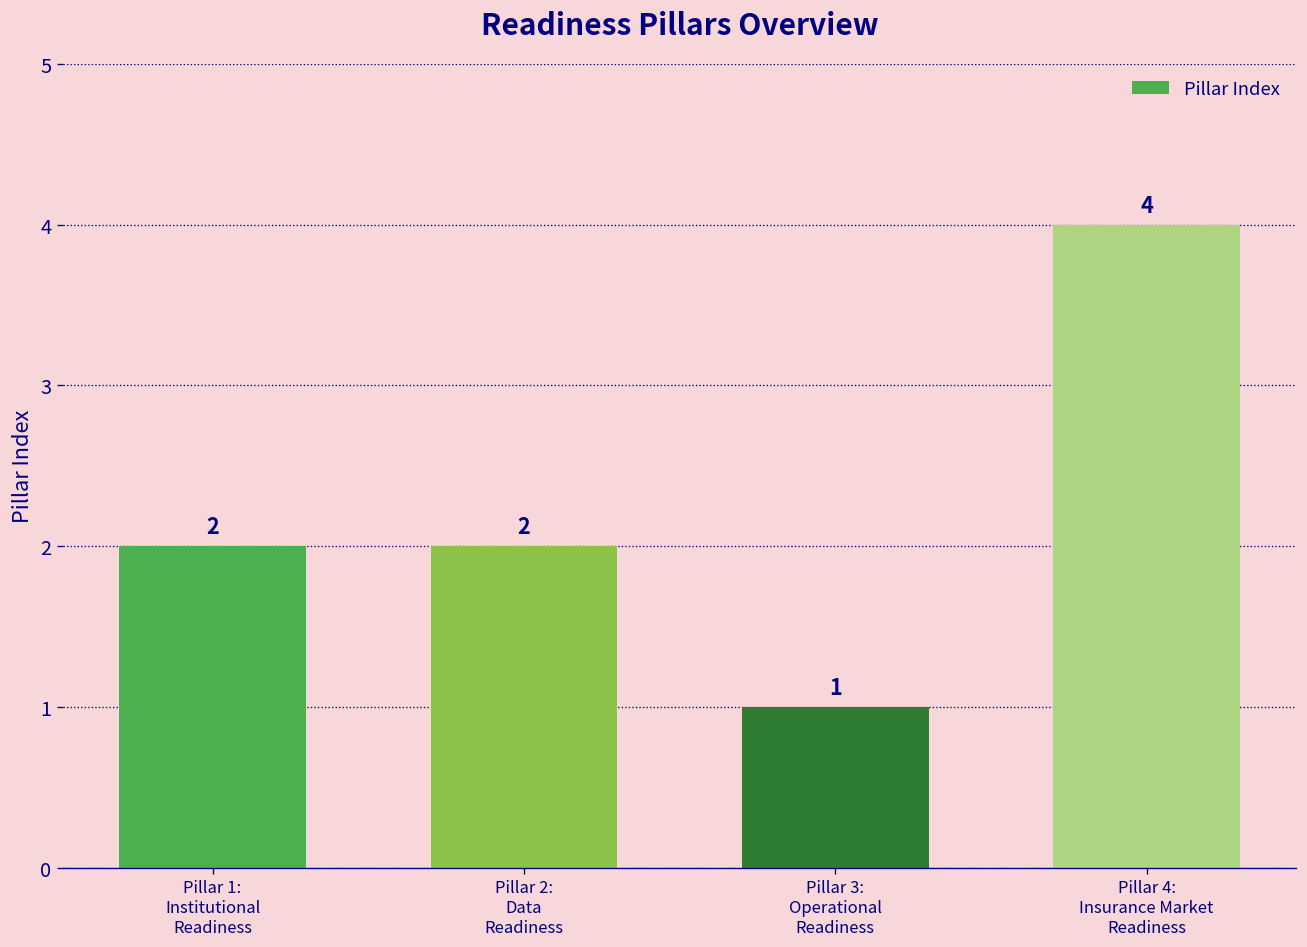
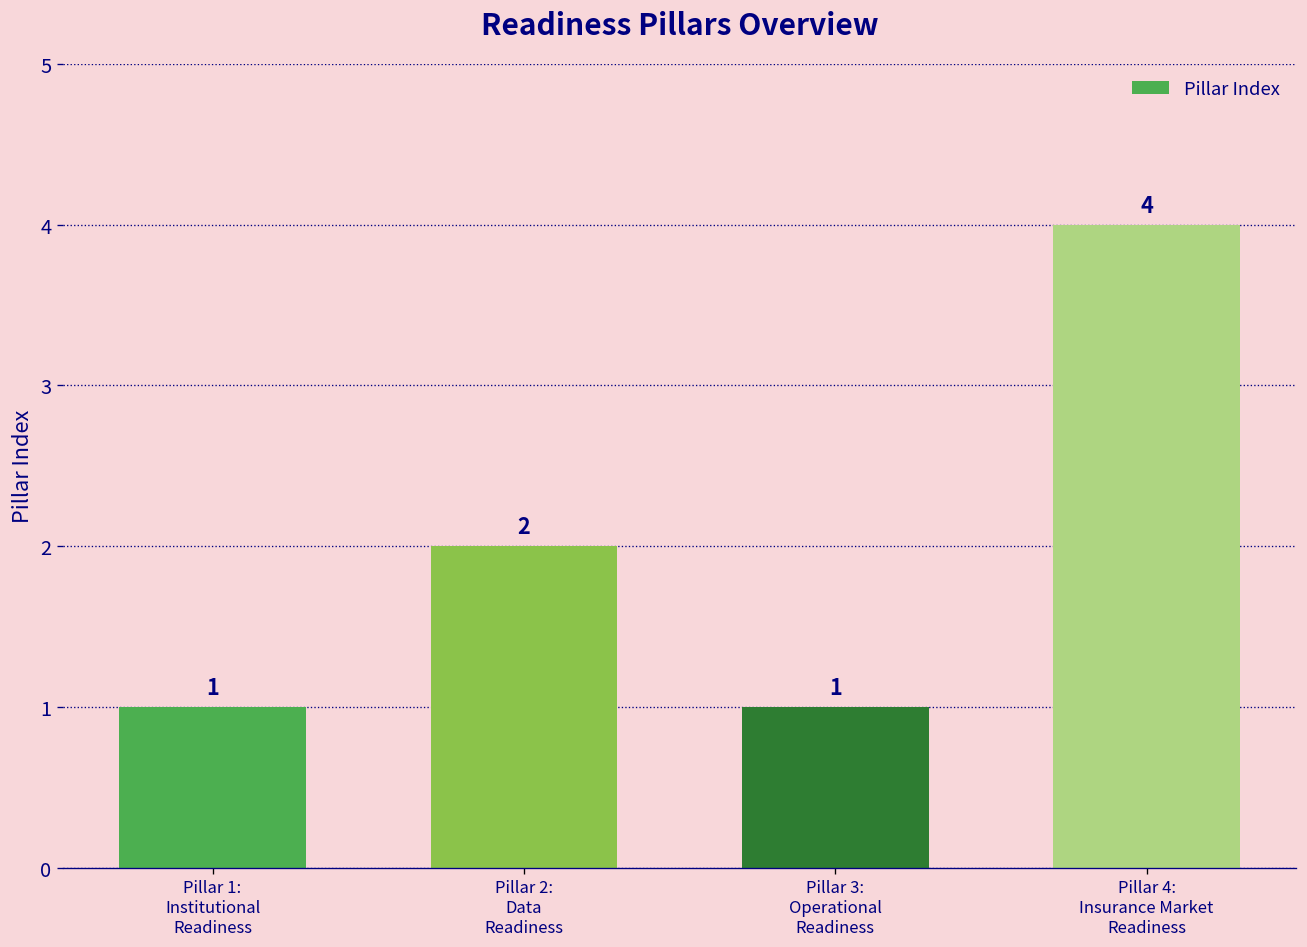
Pillar 1: Institutional Readiness: 2 -> 1
